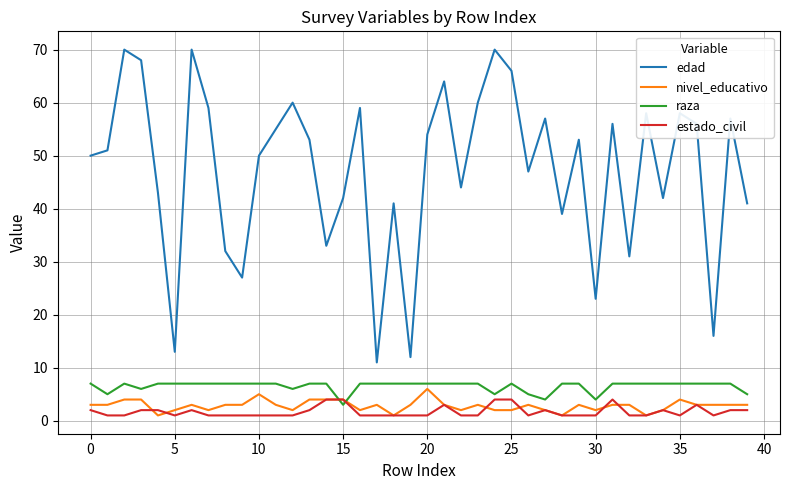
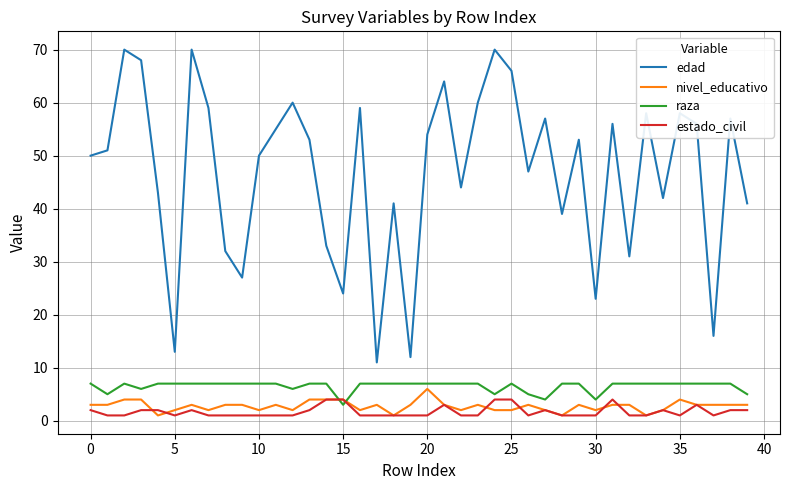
nivel_educativo, 10: 5 -> 2
edad, 15: 42 -> 24
